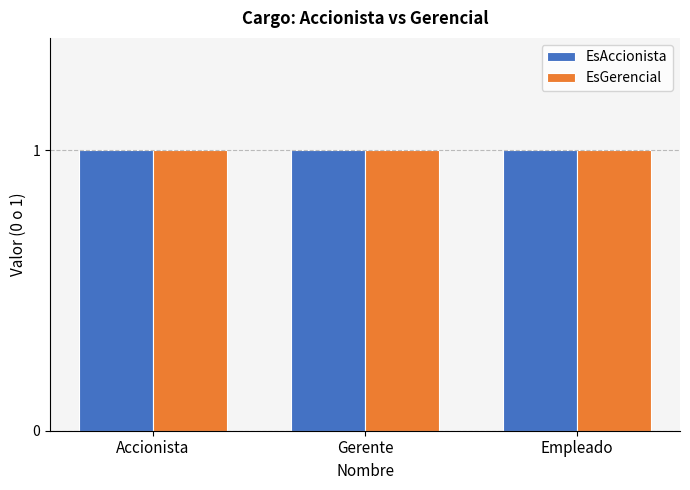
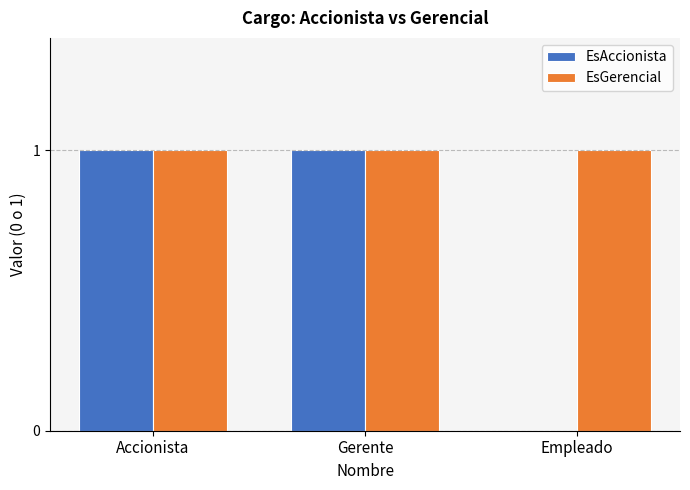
EsAccionista, Empleado: 1 -> 0
